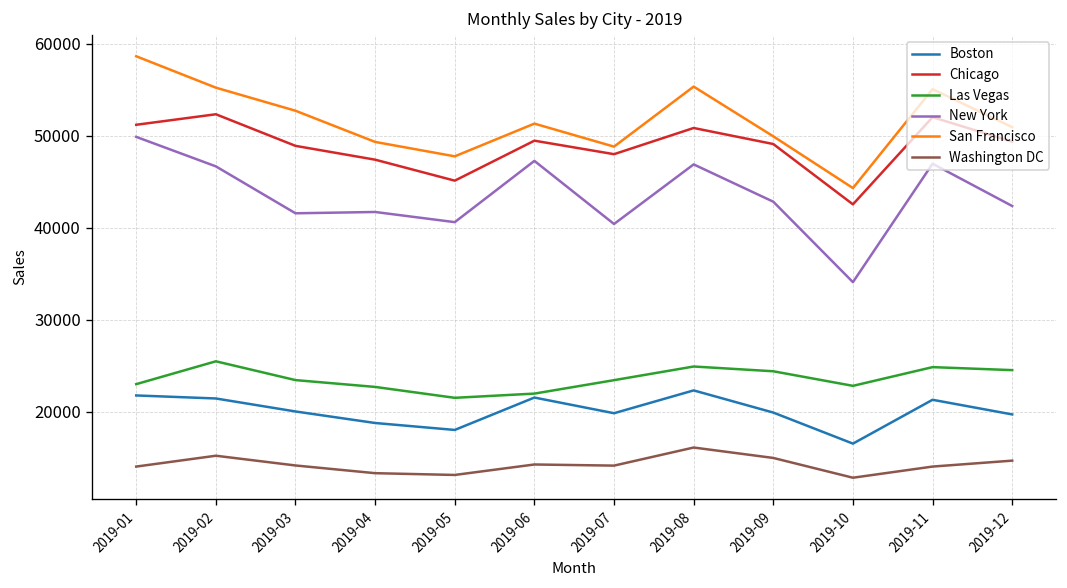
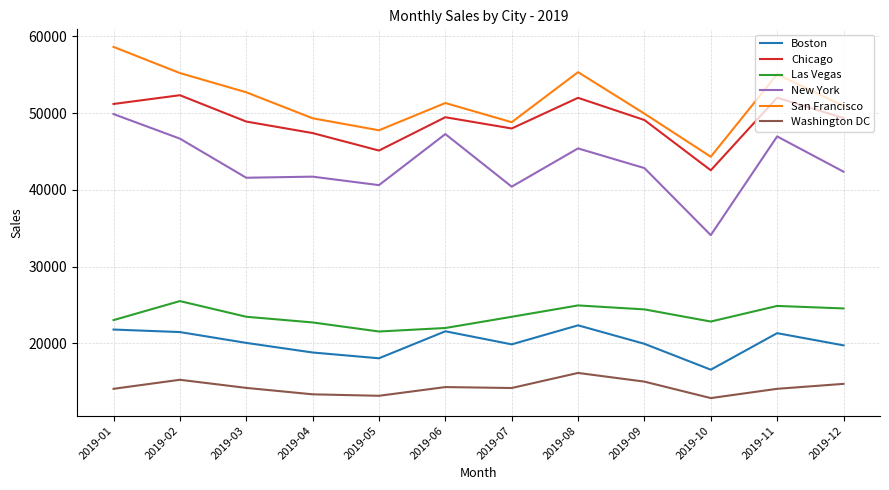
Chicago, 2019-08: 51000 -> 52000
New York, 2019-08: 47000 -> 45000
